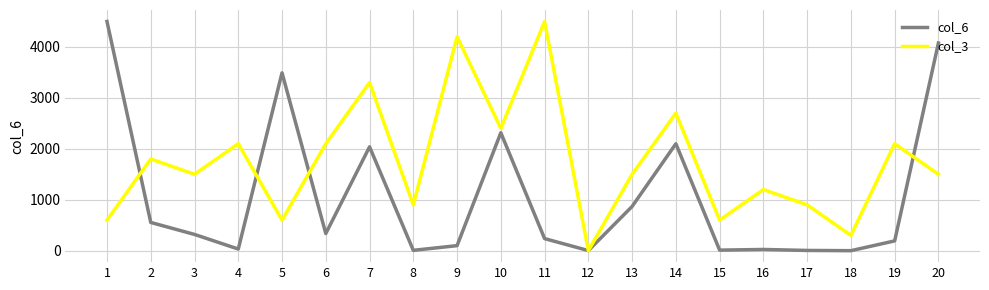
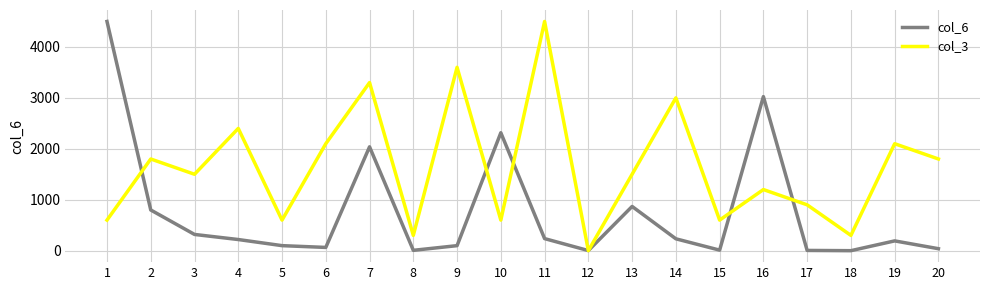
col_6, 2: 600 -> 800
col_6, 4: 0 -> 200
col_3, 4: 2100 -> 2400
col_6, 5: 3500 -> 100
col_6, 6: 300 -> 100
col_3, 8: 900 -> 300
col_3, 9: 4200 -> 3600
col_3, 10: 2400 -> 600
col_6, 14: 2100 -> 200
col_3, 14: 2700 -> 3000
col_6, 16: 0 -> 3000
col_6, 20: 4100 -> 0
col_3, 20: 1500 -> 1800
